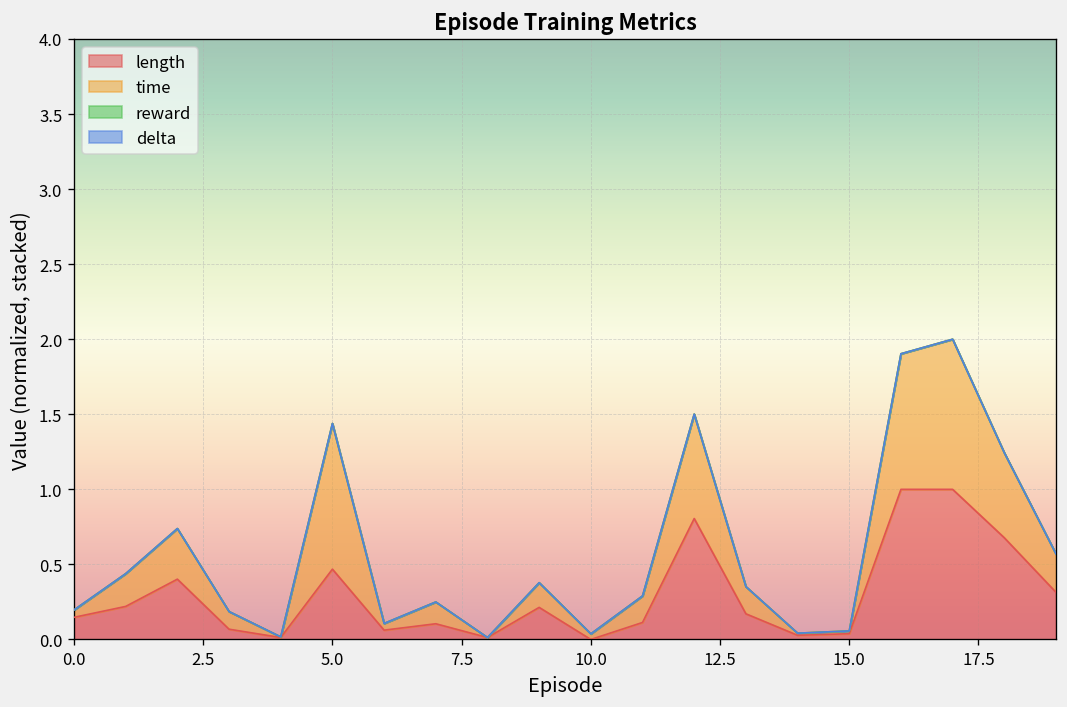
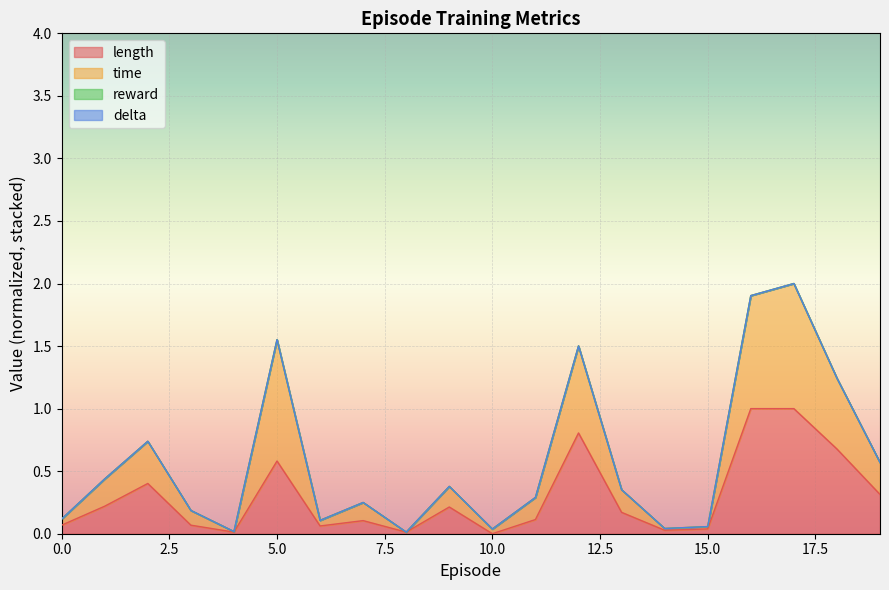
length, 0.0: 0.15 -> 0.07
length, 5.0: 0.47 -> 0.58
